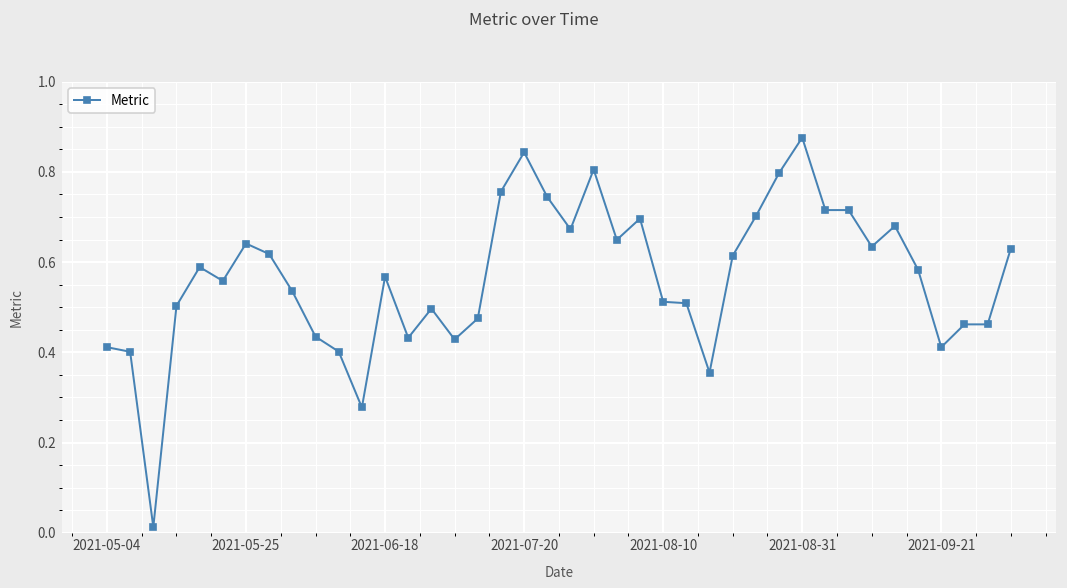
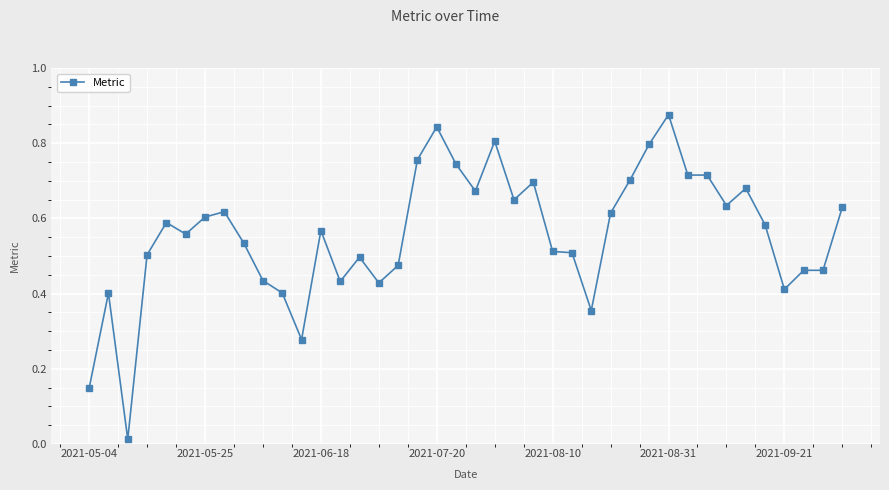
2021-05-04: 0.41 -> 0.15
2021-05-25: 0.64 -> 0.60
